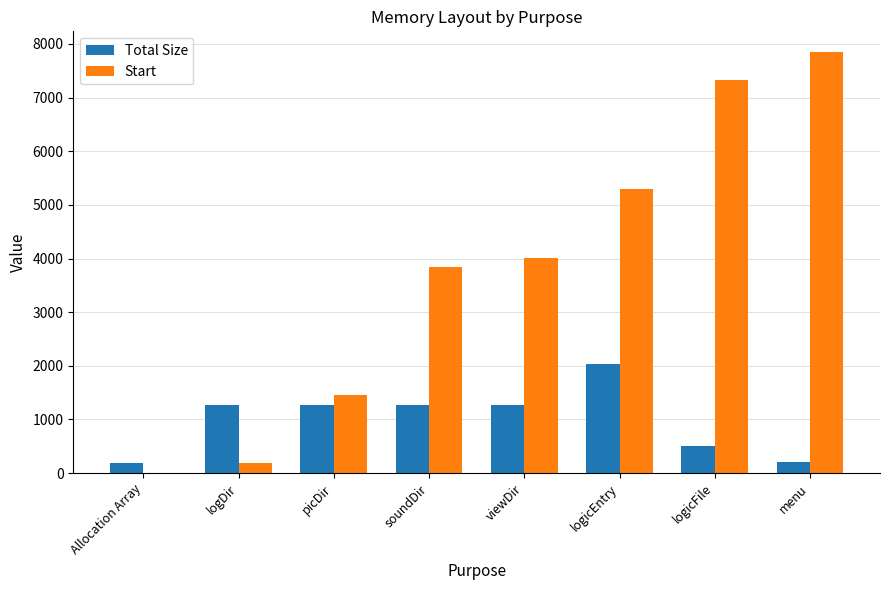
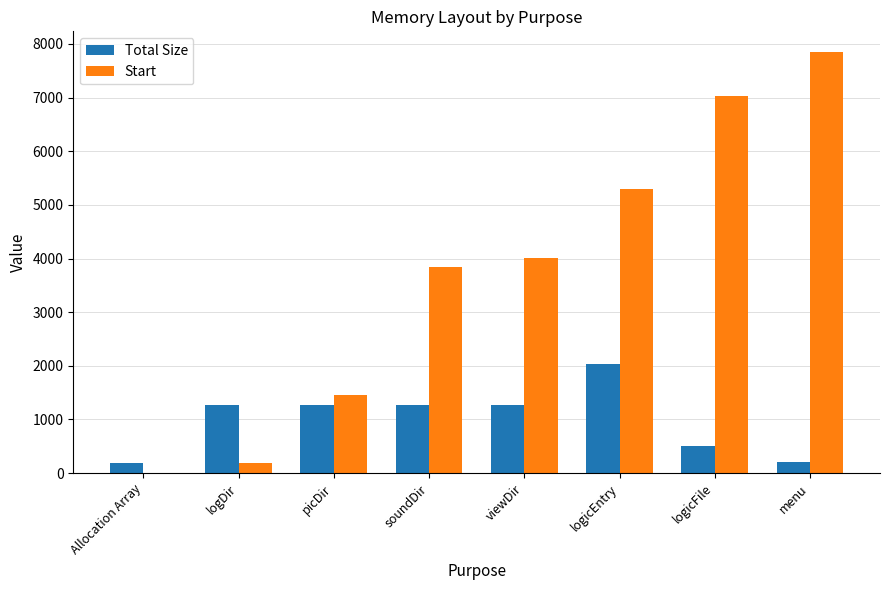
Start, logicFile: 7300 -> 7000
